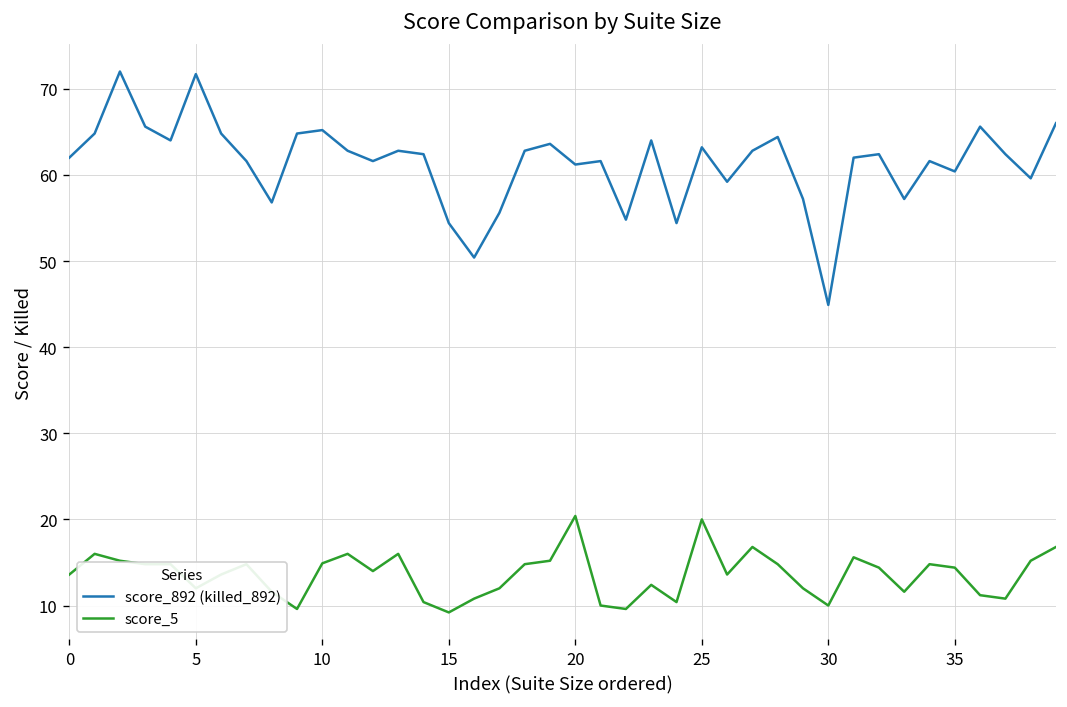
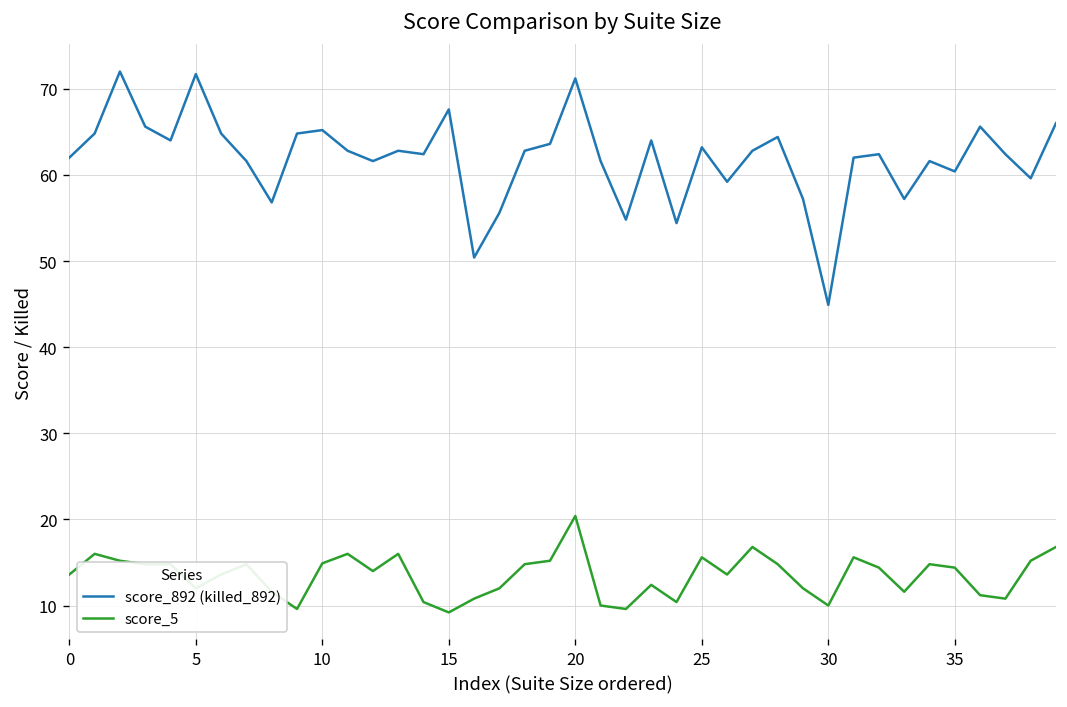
score_892 (killed_892), 15: 54 -> 68
score_892 (killed_892), 20: 61 -> 71
score_5, 25: 20 -> 16
